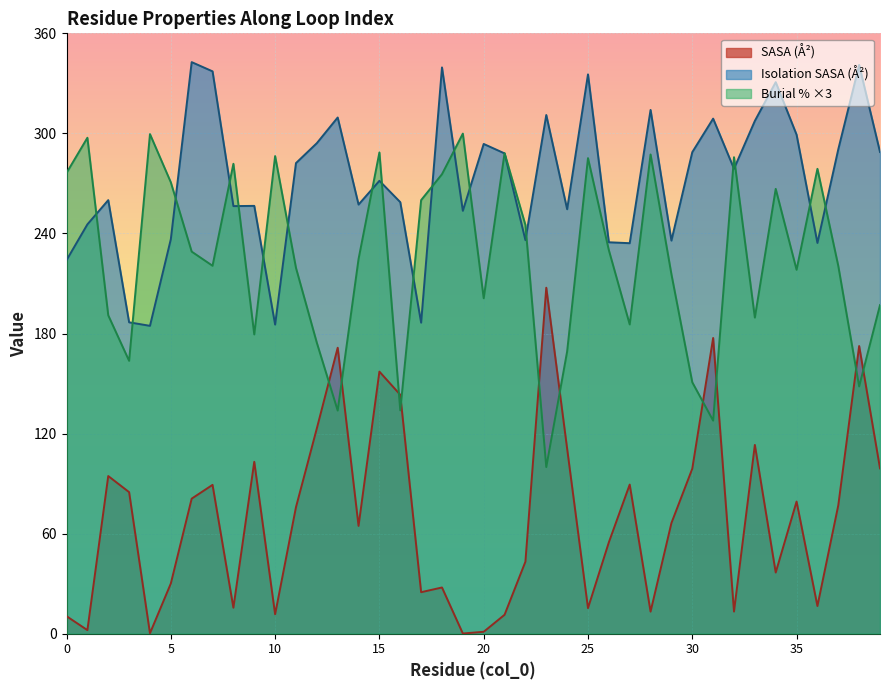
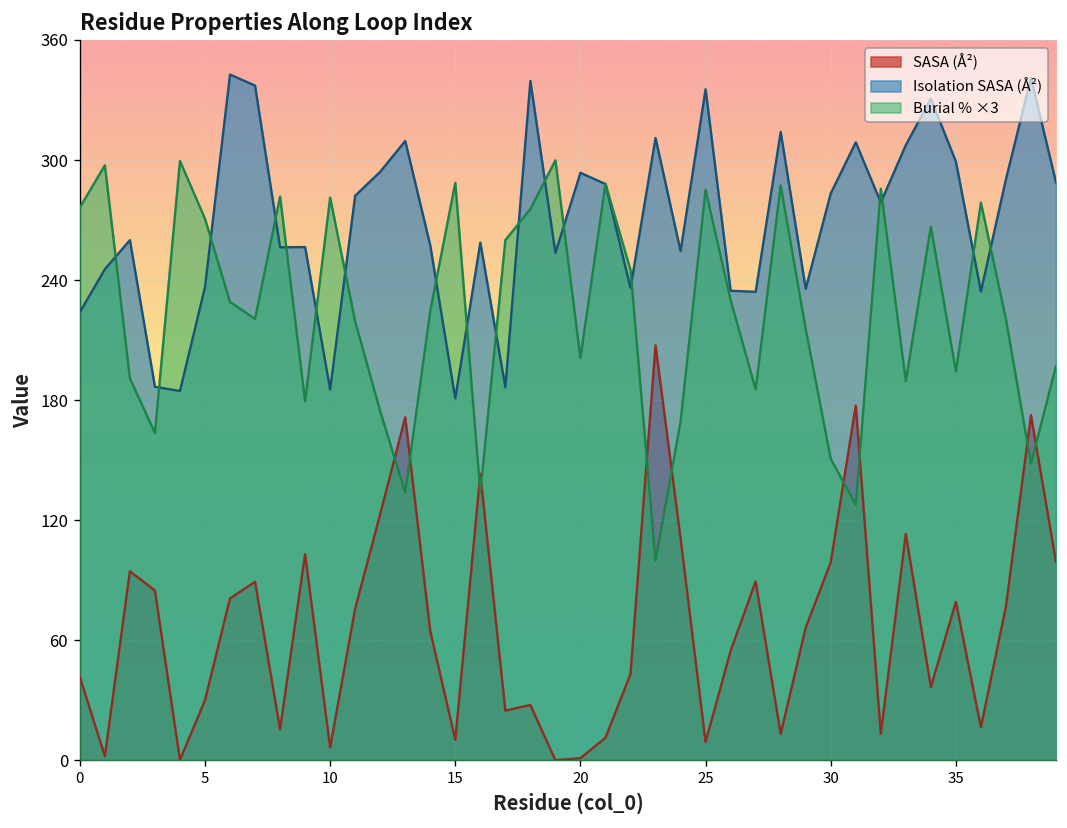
SASA (Å²), 0: 11 -> 42
SASA (Å²), 10: 12 -> 6
Burial % ×3, 10: 286 -> 281
SASA (Å²), 15: 157 -> 10
Isolation SASA (Å²), 15: 272 -> 181
SASA (Å²), 25: 15 -> 9
Isolation SASA (Å²), 30: 289 -> 283
Burial % ×3, 35: 218 -> 194
